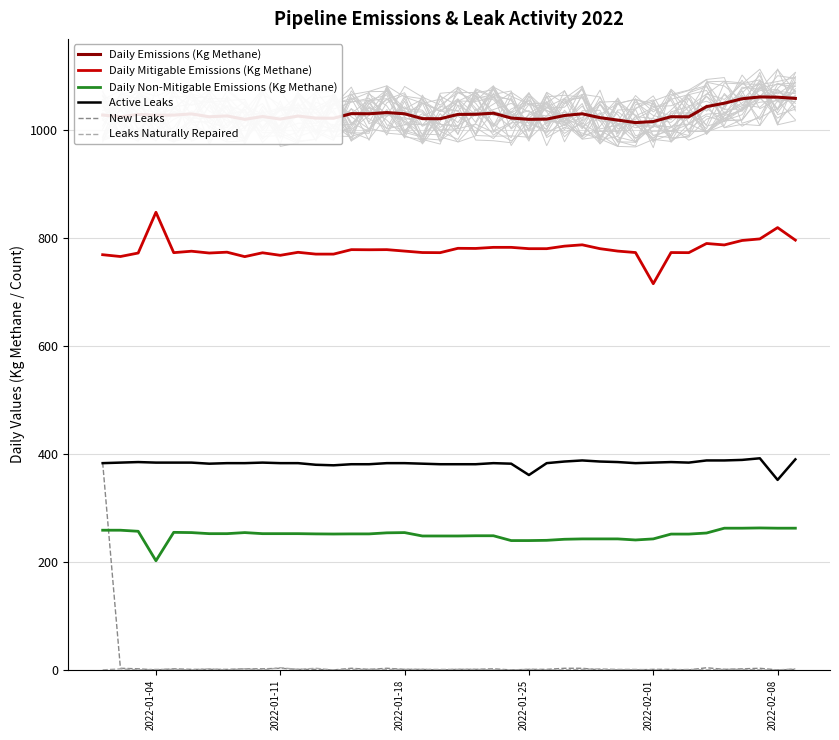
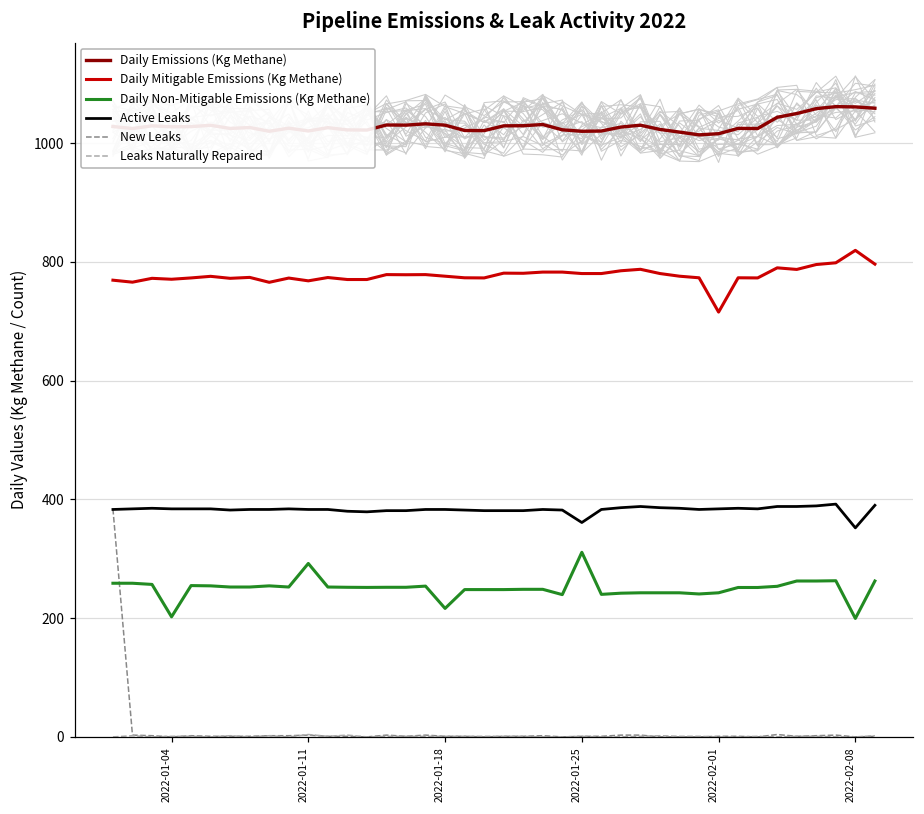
Daily Mitigable Emissions (Kg Methane), 2022-01-04: 850 -> 770
Daily Non-Mitigable Emissions (Kg Methane), 2022-01-11: 250 -> 290
Daily Non-Mitigable Emissions (Kg Methane), 2022-01-18: 250 -> 220
Daily Non-Mitigable Emissions (Kg Methane), 2022-01-25: 240 -> 310
Daily Non-Mitigable Emissions (Kg Methane), 2022-02-08: 260 -> 200
